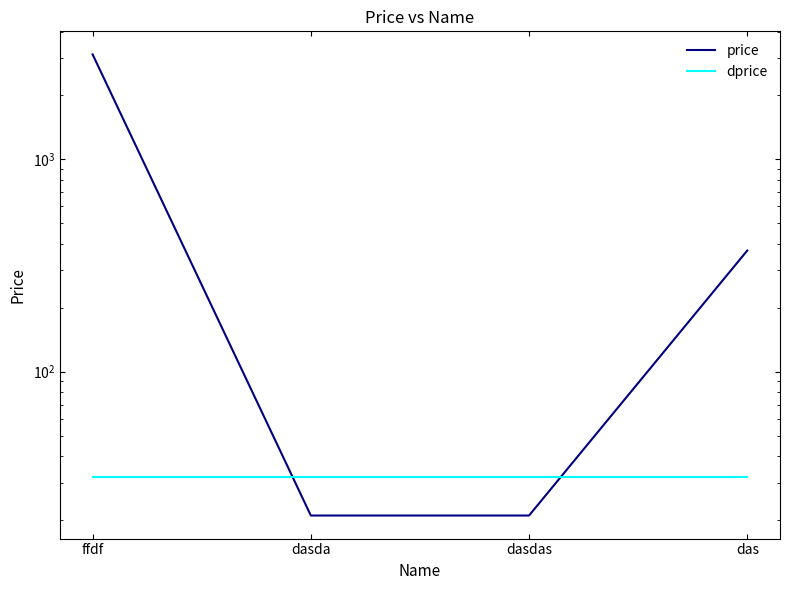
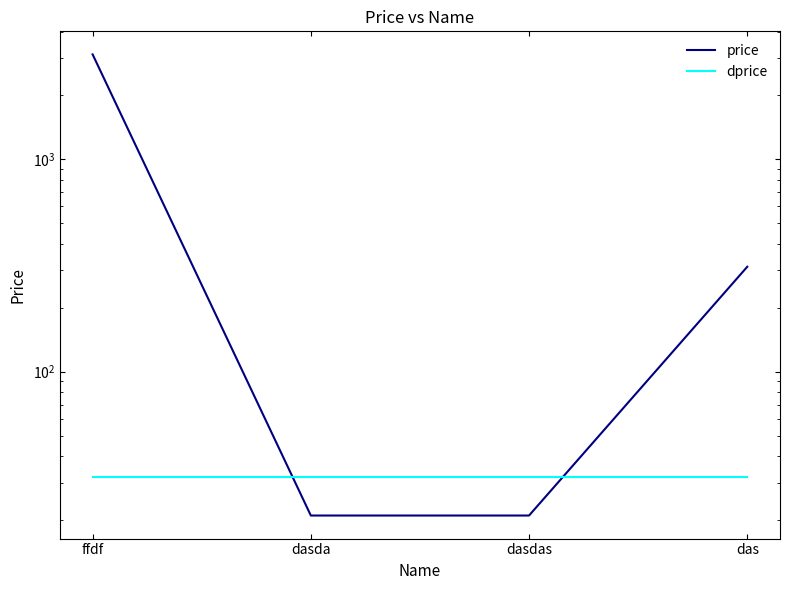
price, das: 370 -> 310
